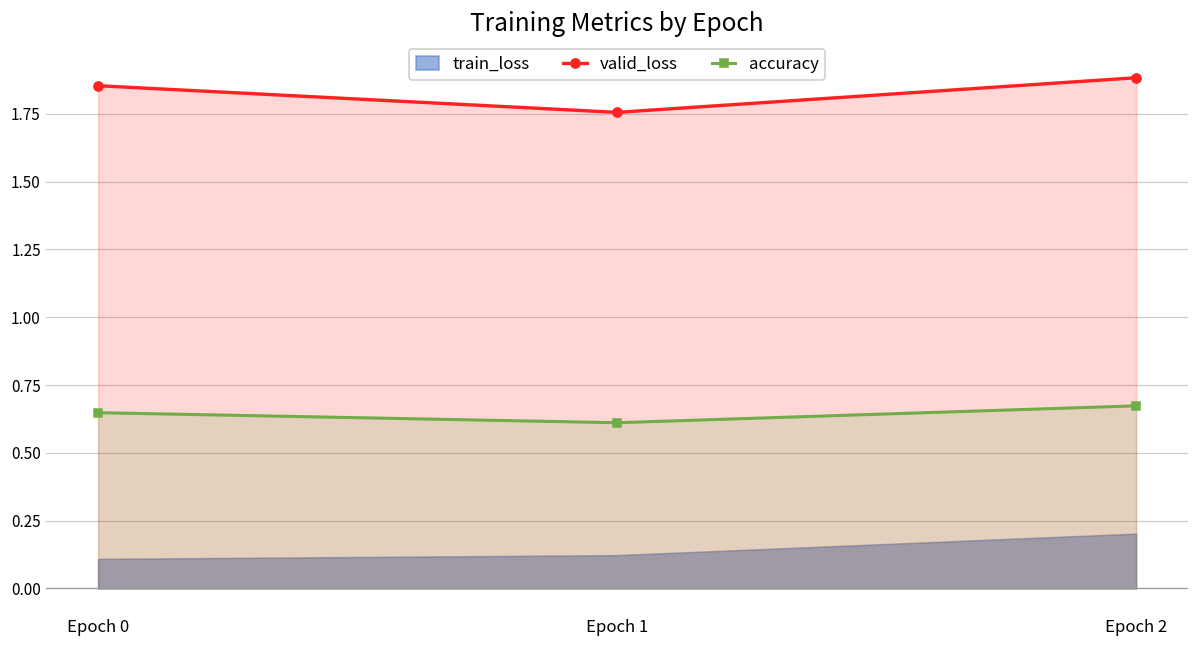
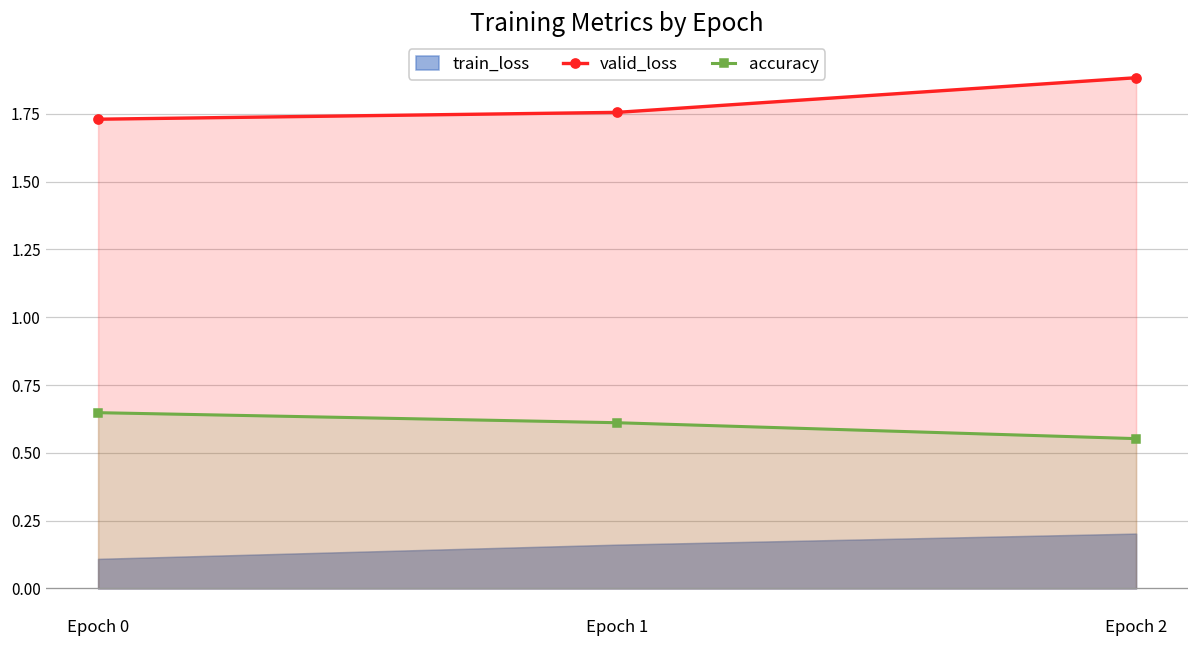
valid_loss, Epoch 0: 1.85 -> 1.73
train_loss, Epoch 1: 0.12 -> 0.16
accuracy, Epoch 2: 0.67 -> 0.55
